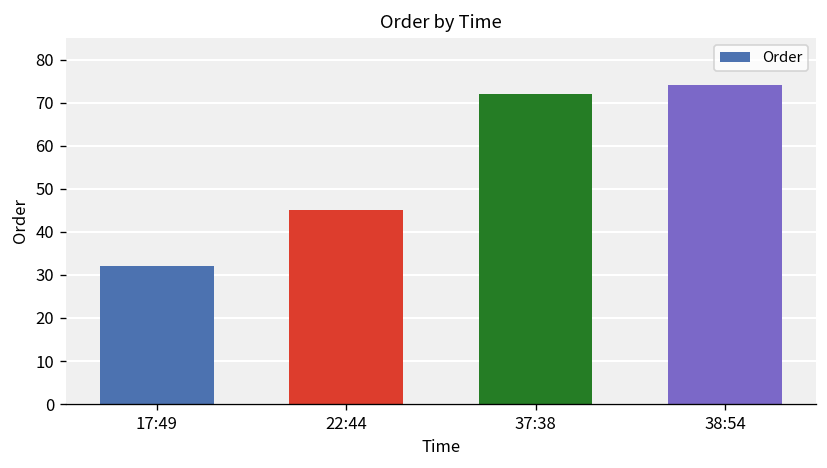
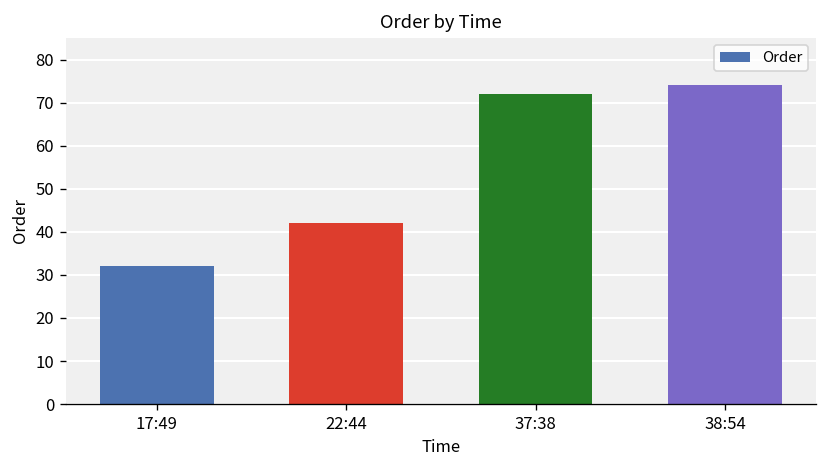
22:44: 45 -> 42
